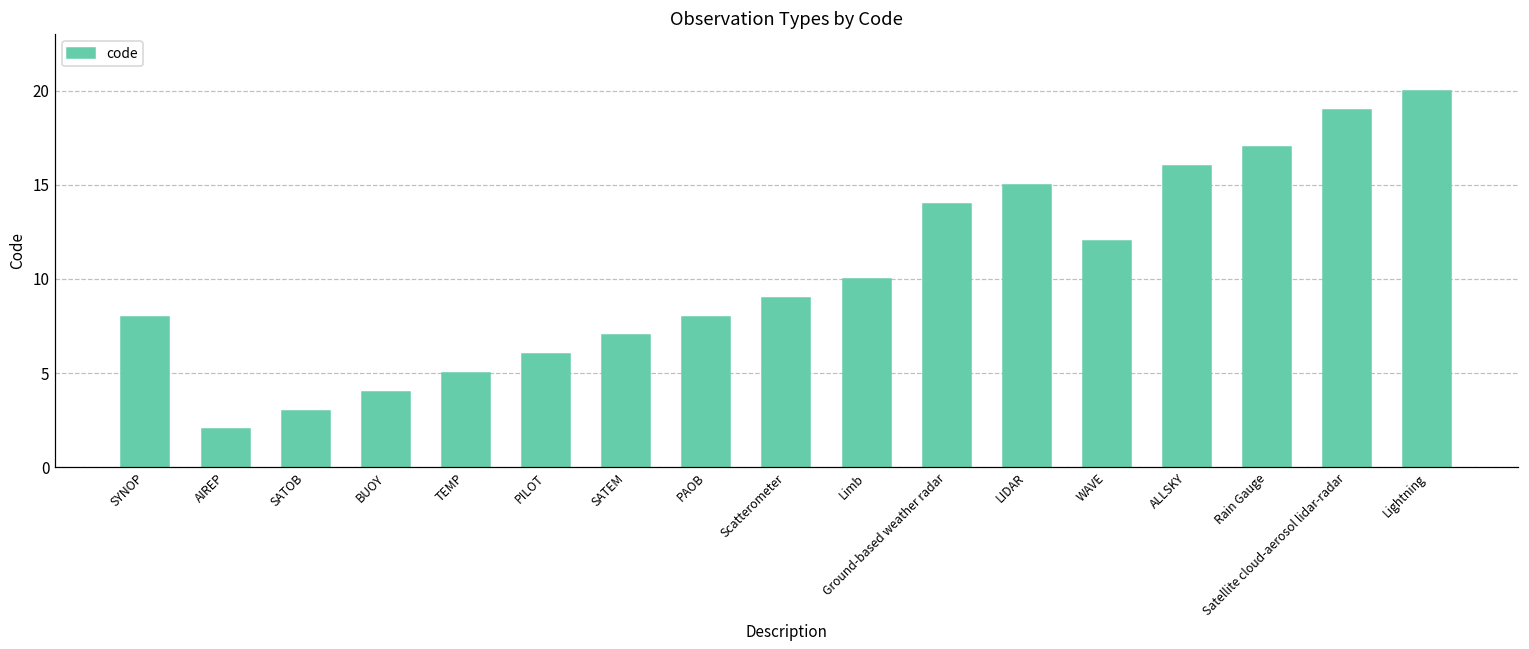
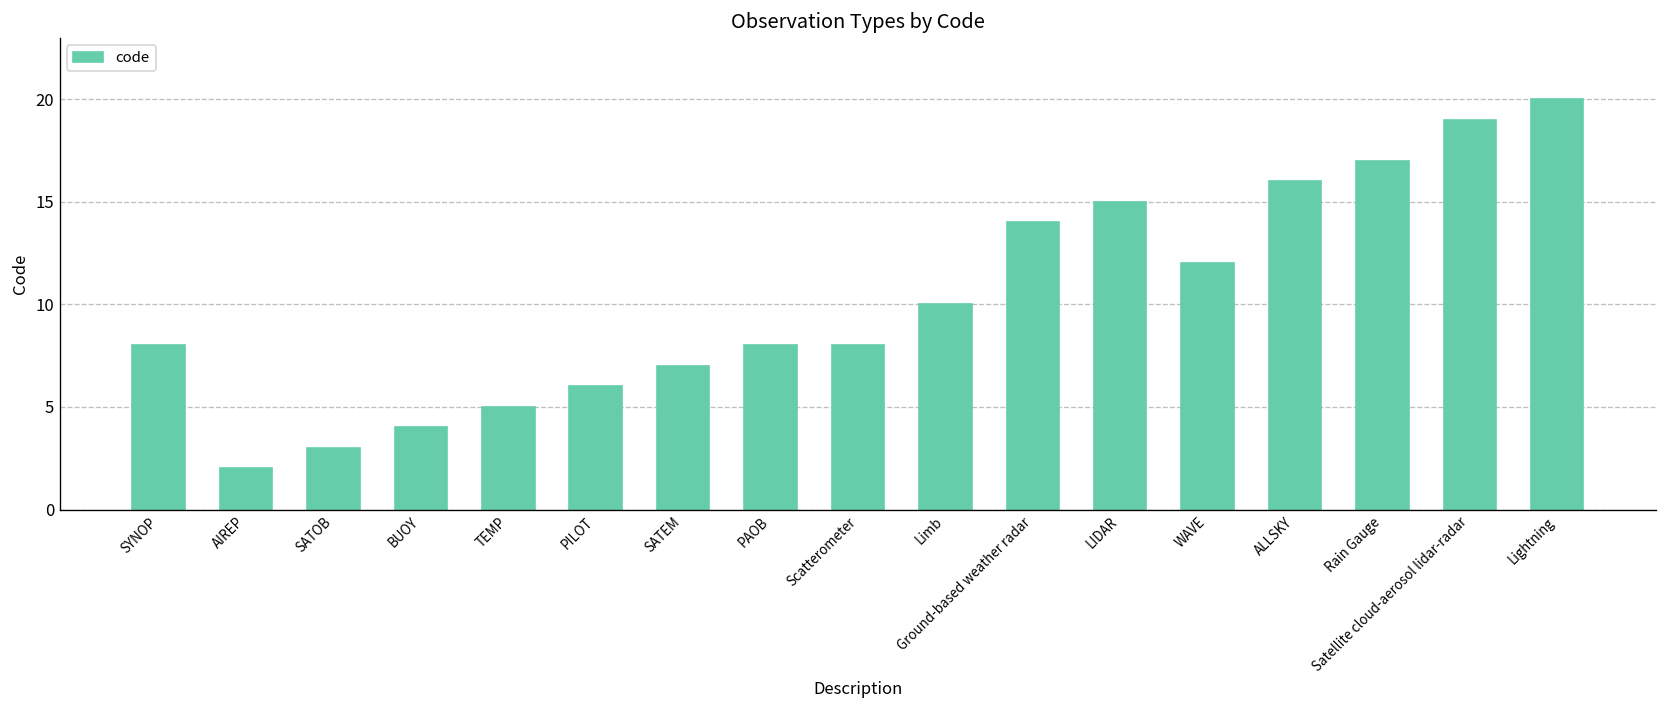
Scatterometer: 9 -> 8
